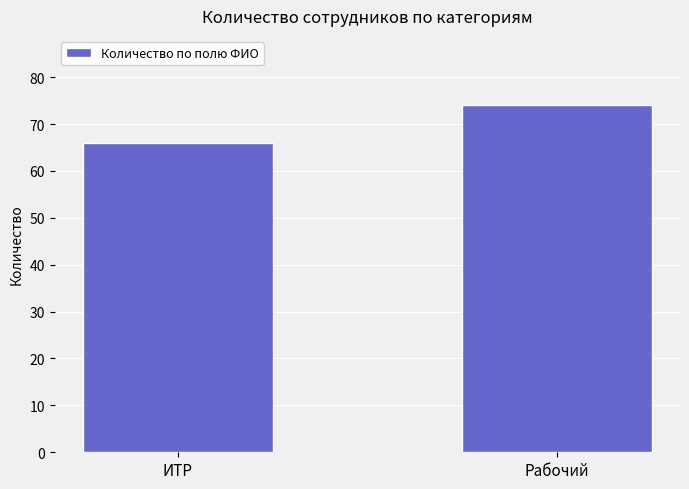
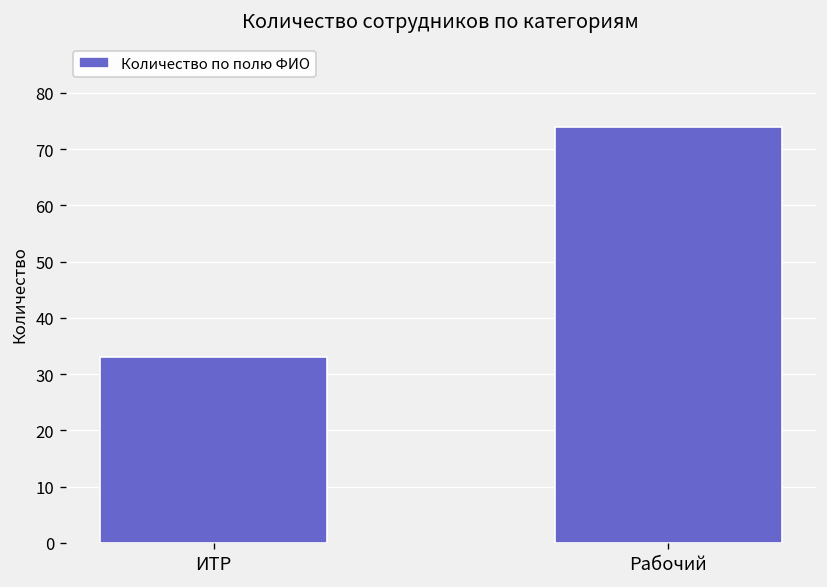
ИТР: 66 -> 33
